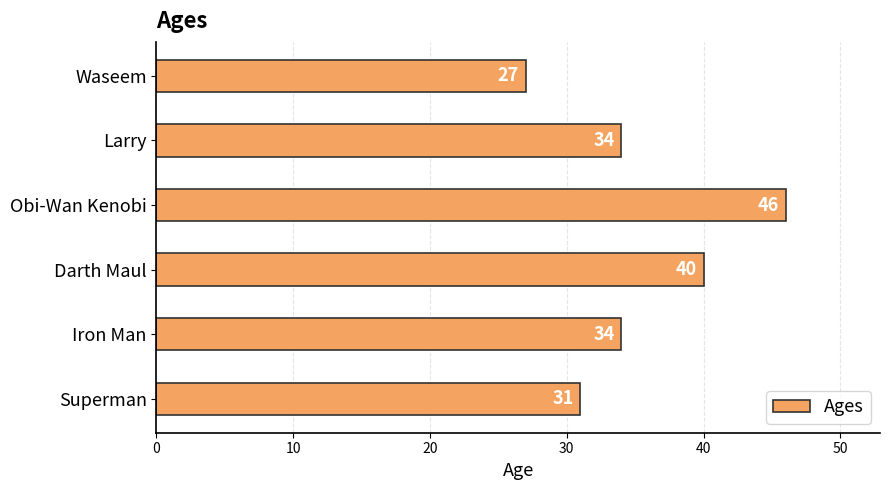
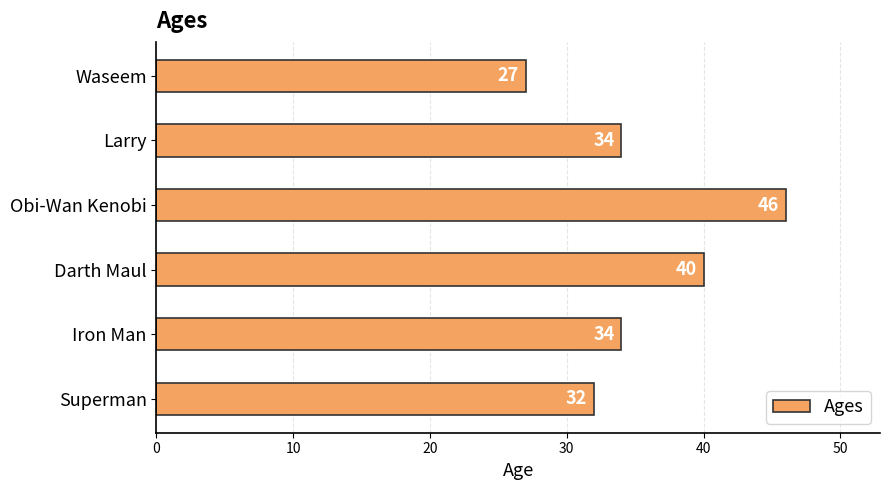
Superman: 31 -> 32
